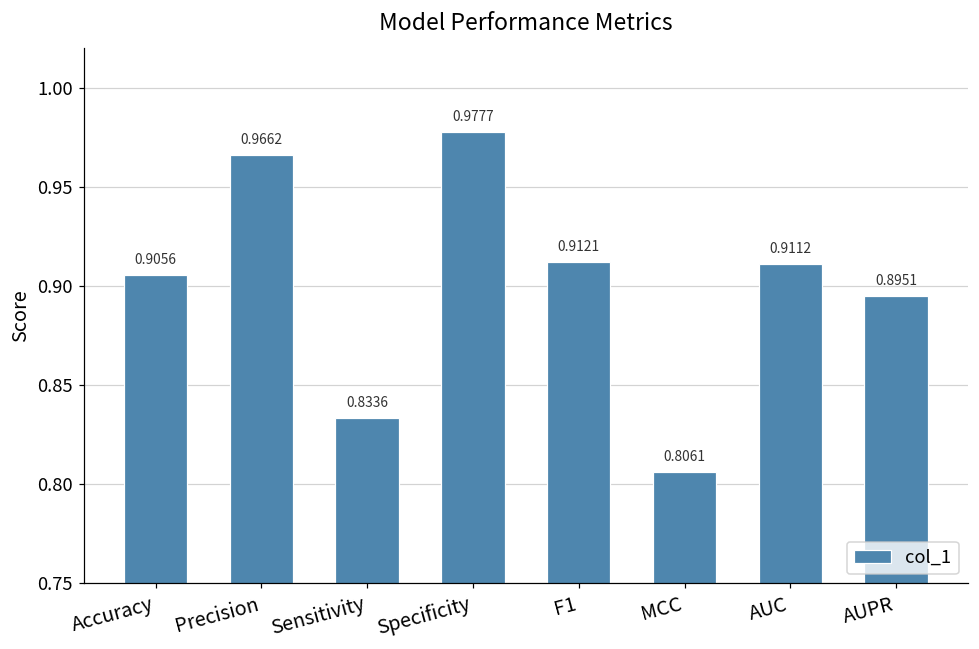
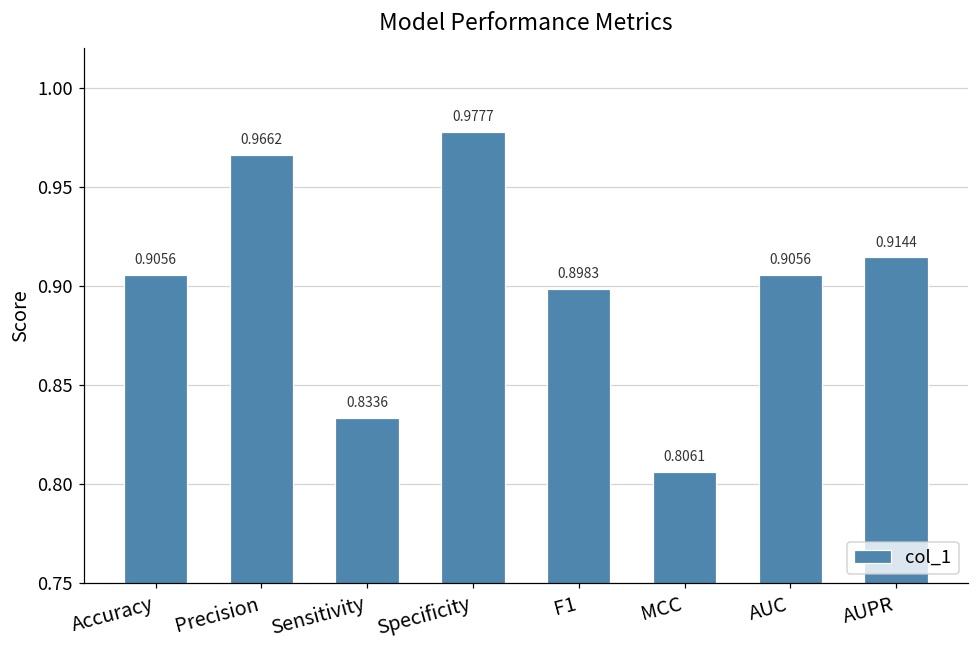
F1: 0.9121 -> 0.8983
AUC: 0.9112 -> 0.9056
AUPR: 0.8951 -> 0.9144
